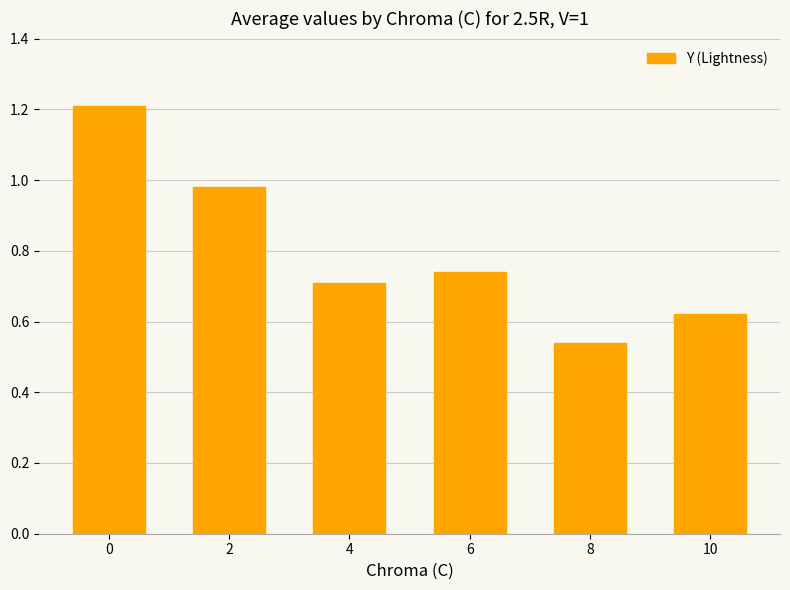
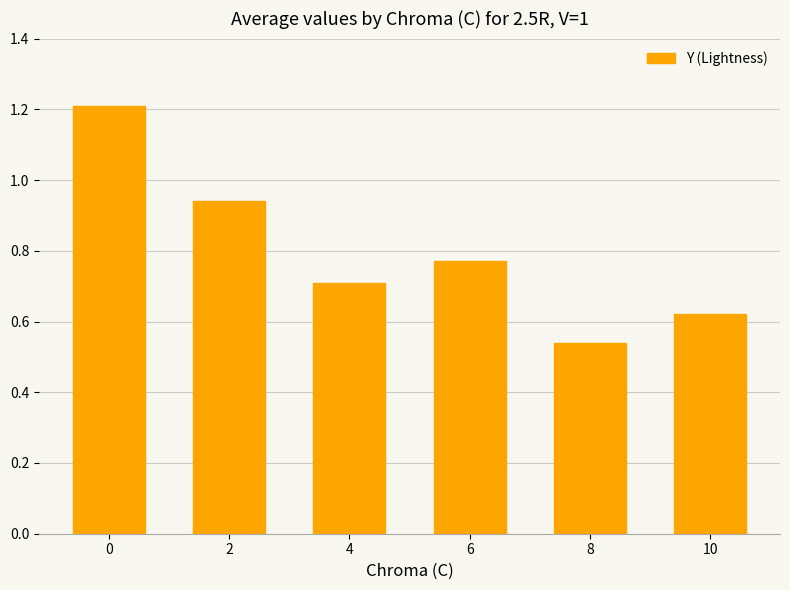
2: 0.98 -> 0.94
6: 0.74 -> 0.77
